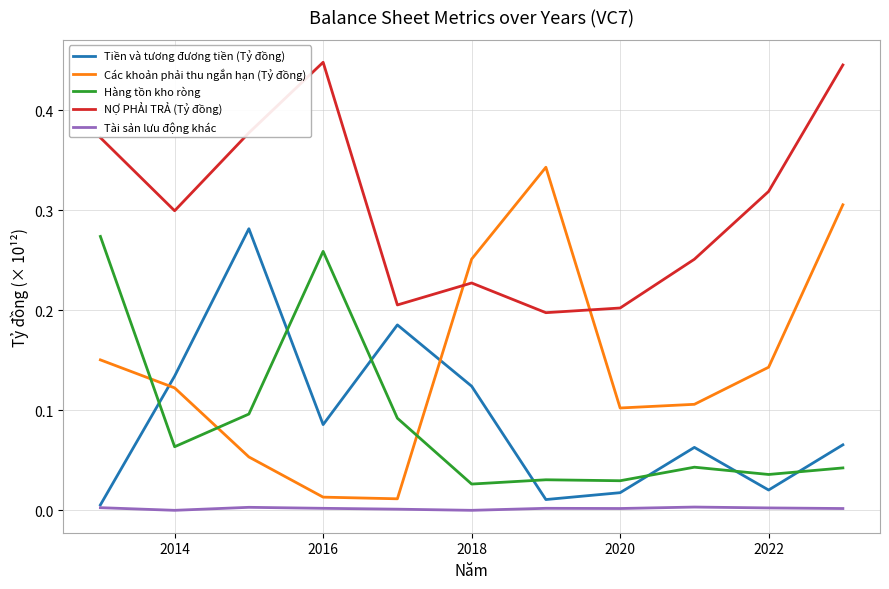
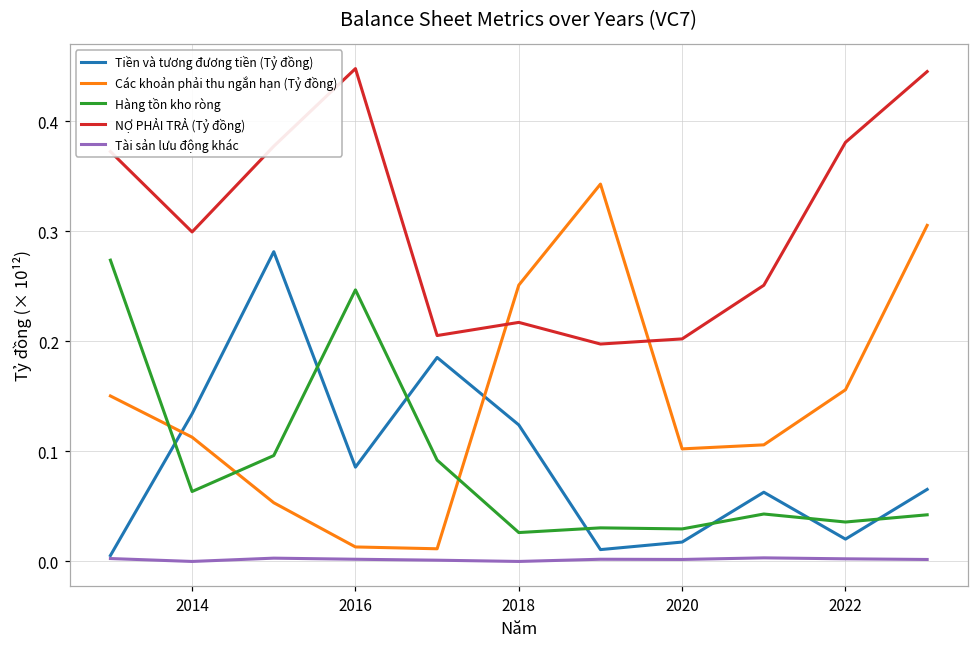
Các khoản phải thu ngắn hạn (Tỷ đồng), 2014: 0.122 -> 0.113
Hàng tồn kho ròng, 2016: 0.259 -> 0.247
NỢ PHẢI TRẢ (Tỷ đồng), 2018: 0.227 -> 0.217
Các khoản phải thu ngắn hạn (Tỷ đồng), 2022: 0.143 -> 0.156
NỢ PHẢI TRẢ (Tỷ đồng), 2022: 0.319 -> 0.381
